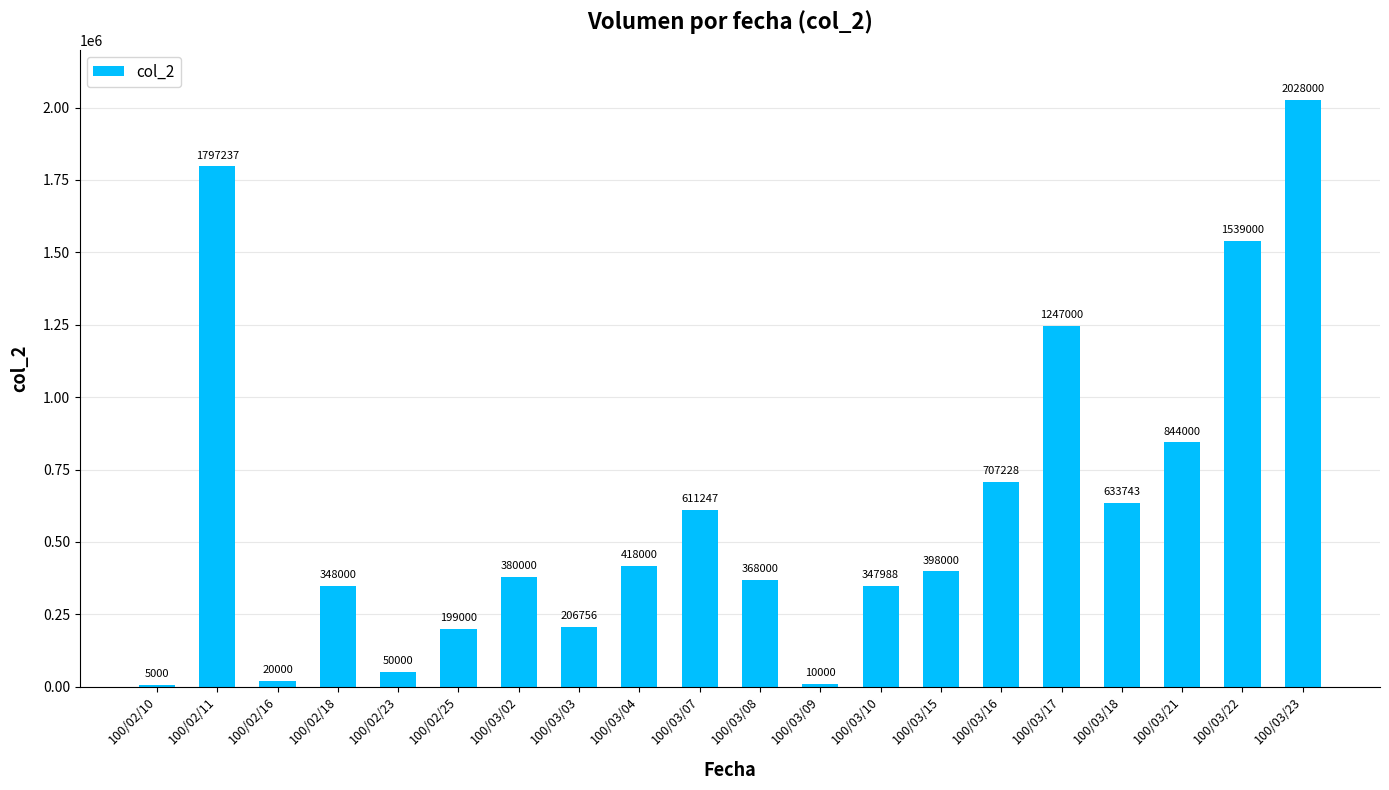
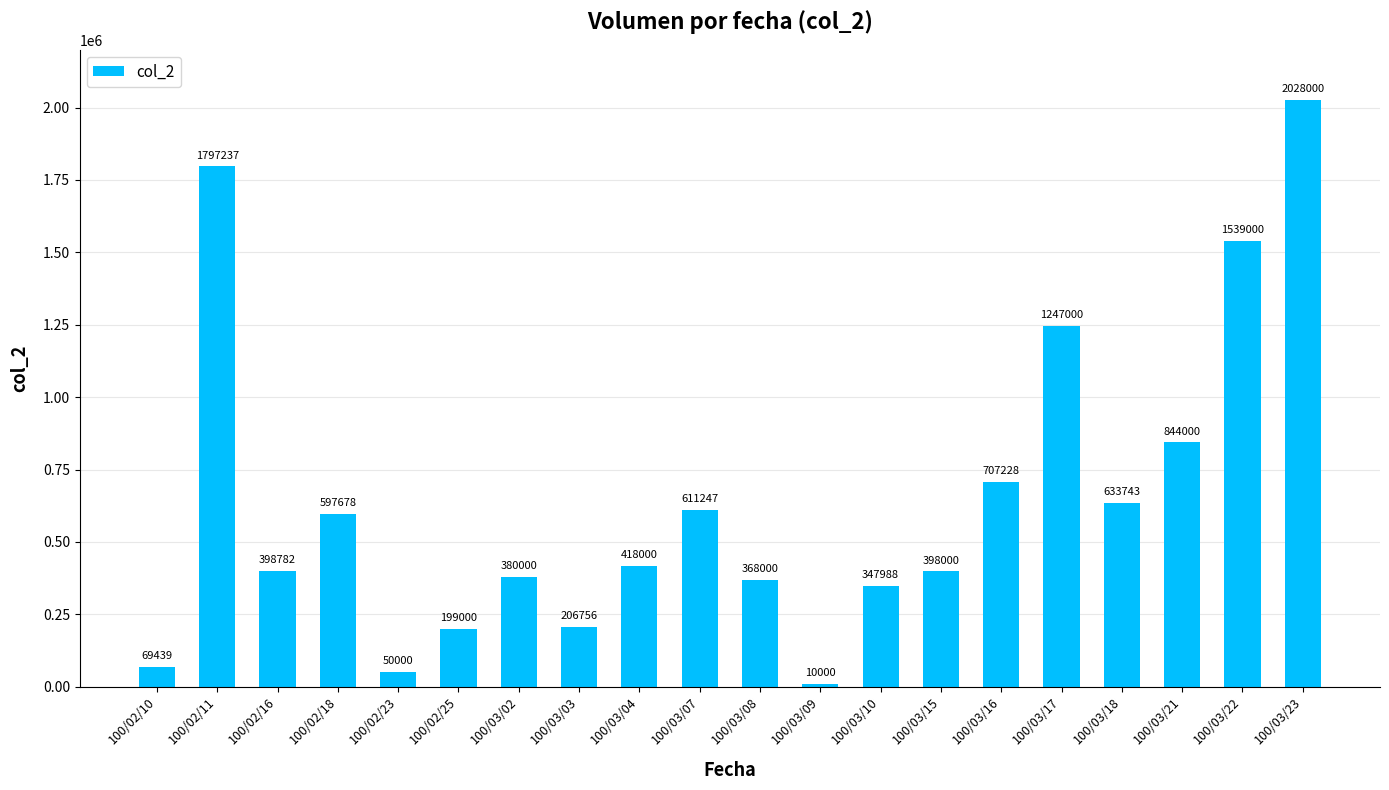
100/02/10: 5000 -> 69439
100/02/16: 20000 -> 398782
100/02/18: 348000 -> 597678
